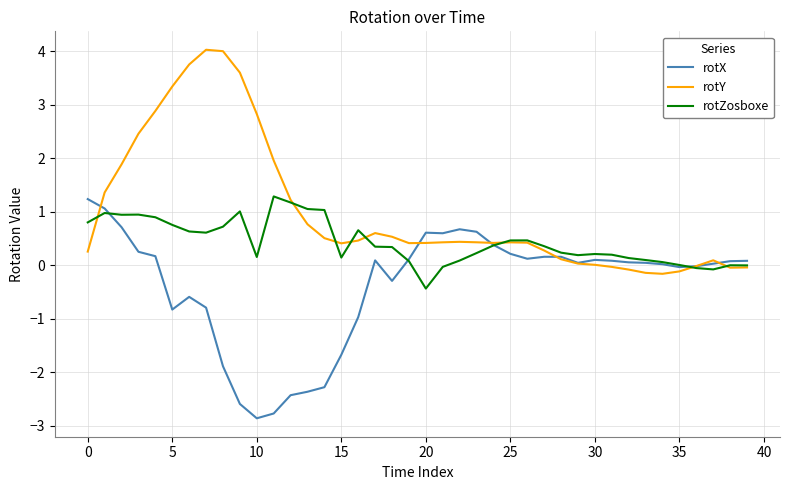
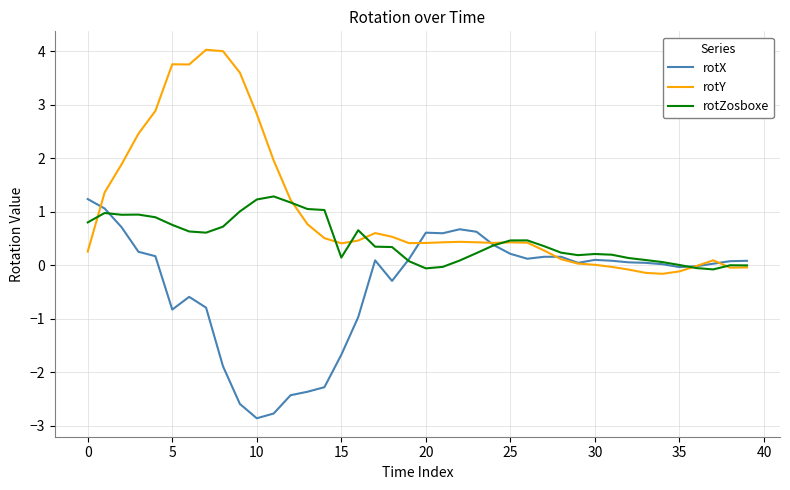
rotY, 5: 3.3 -> 3.8
rotZosboxe, 10: 0.2 -> 1.2
rotZosboxe, 20: -0.4 -> -0.1
